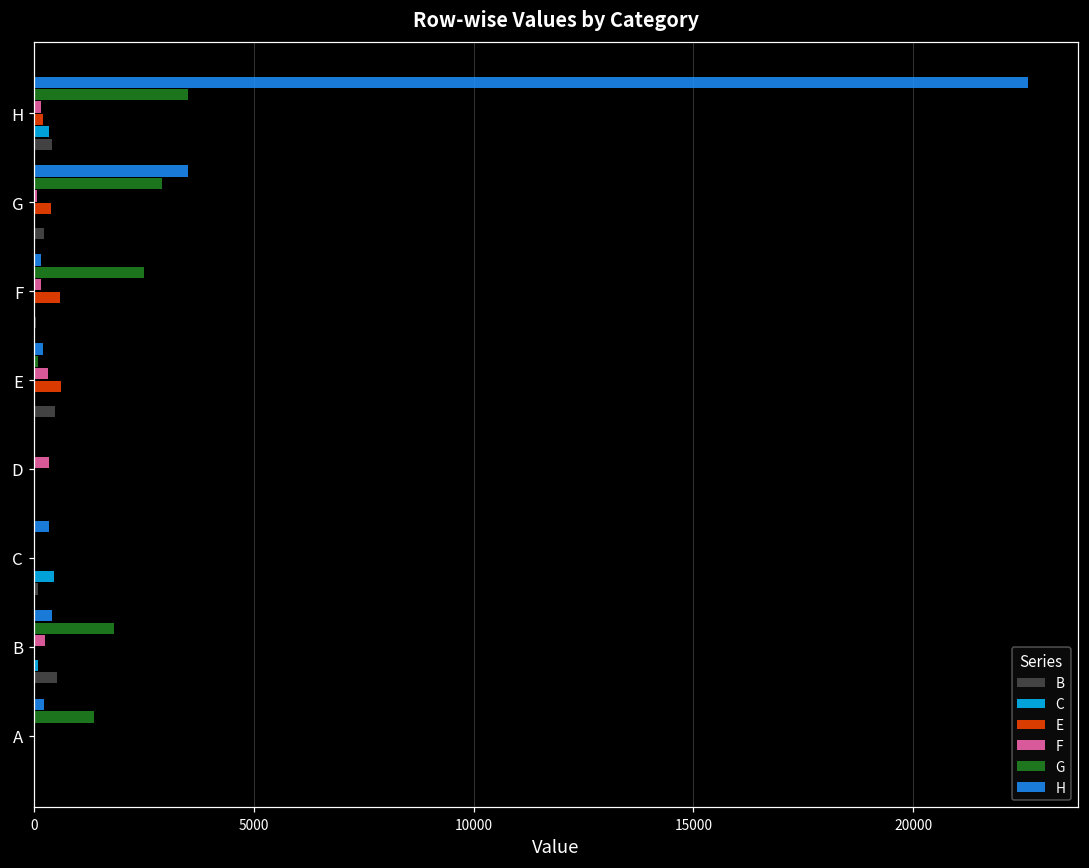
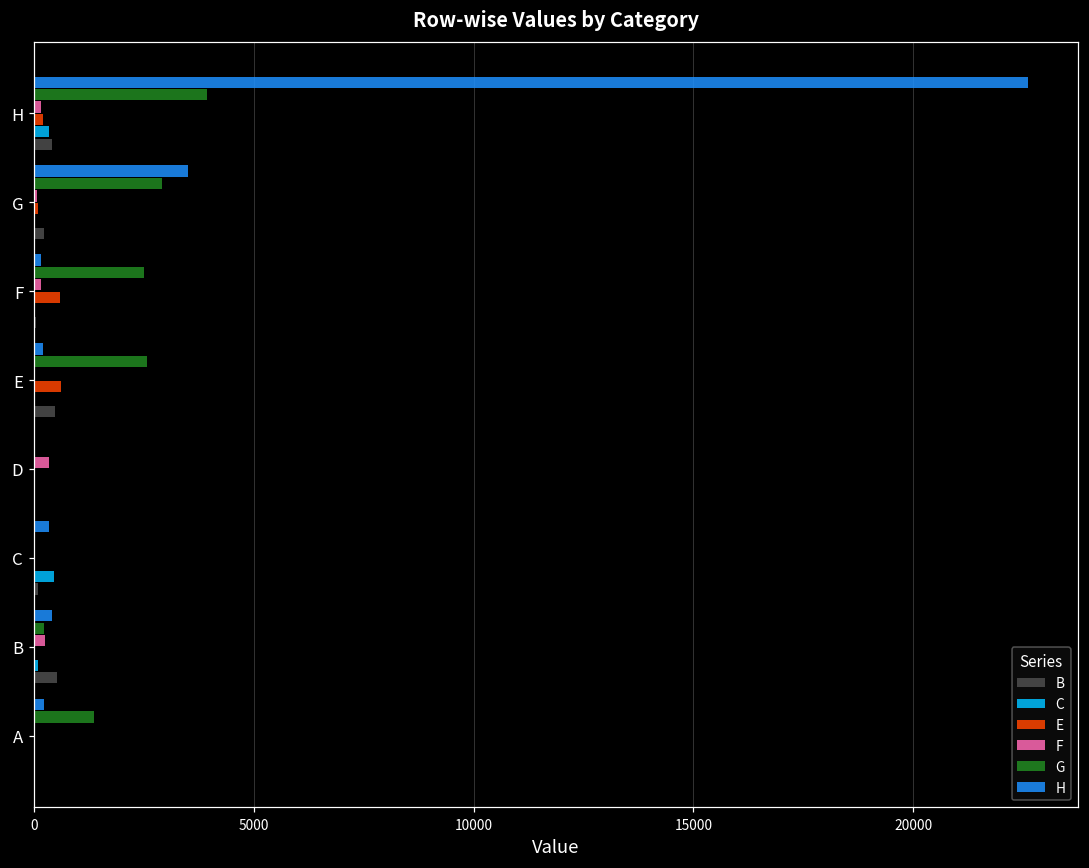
G, H: 3500 -> 3900
E, G: 400 -> 100
G, E: 100 -> 2600
F, E: 300 -> 0
G, B: 1800 -> 200
